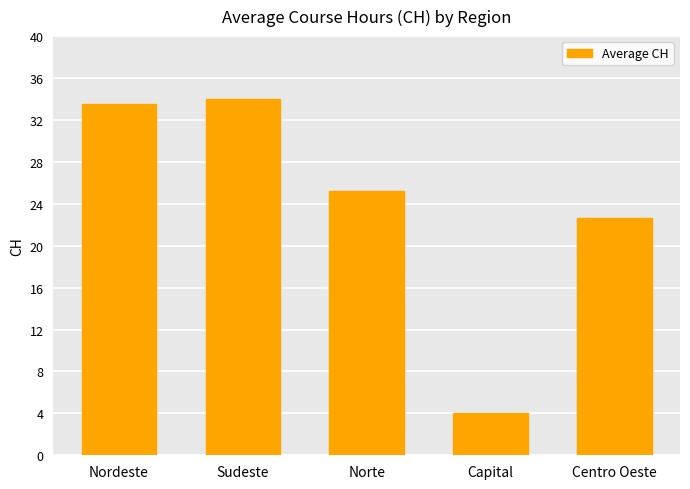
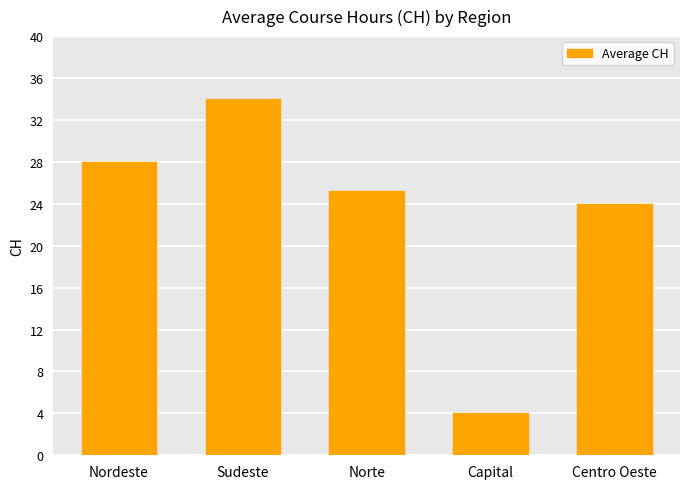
Nordeste: 33.5 -> 28.0
Centro Oeste: 22.6 -> 24.0
